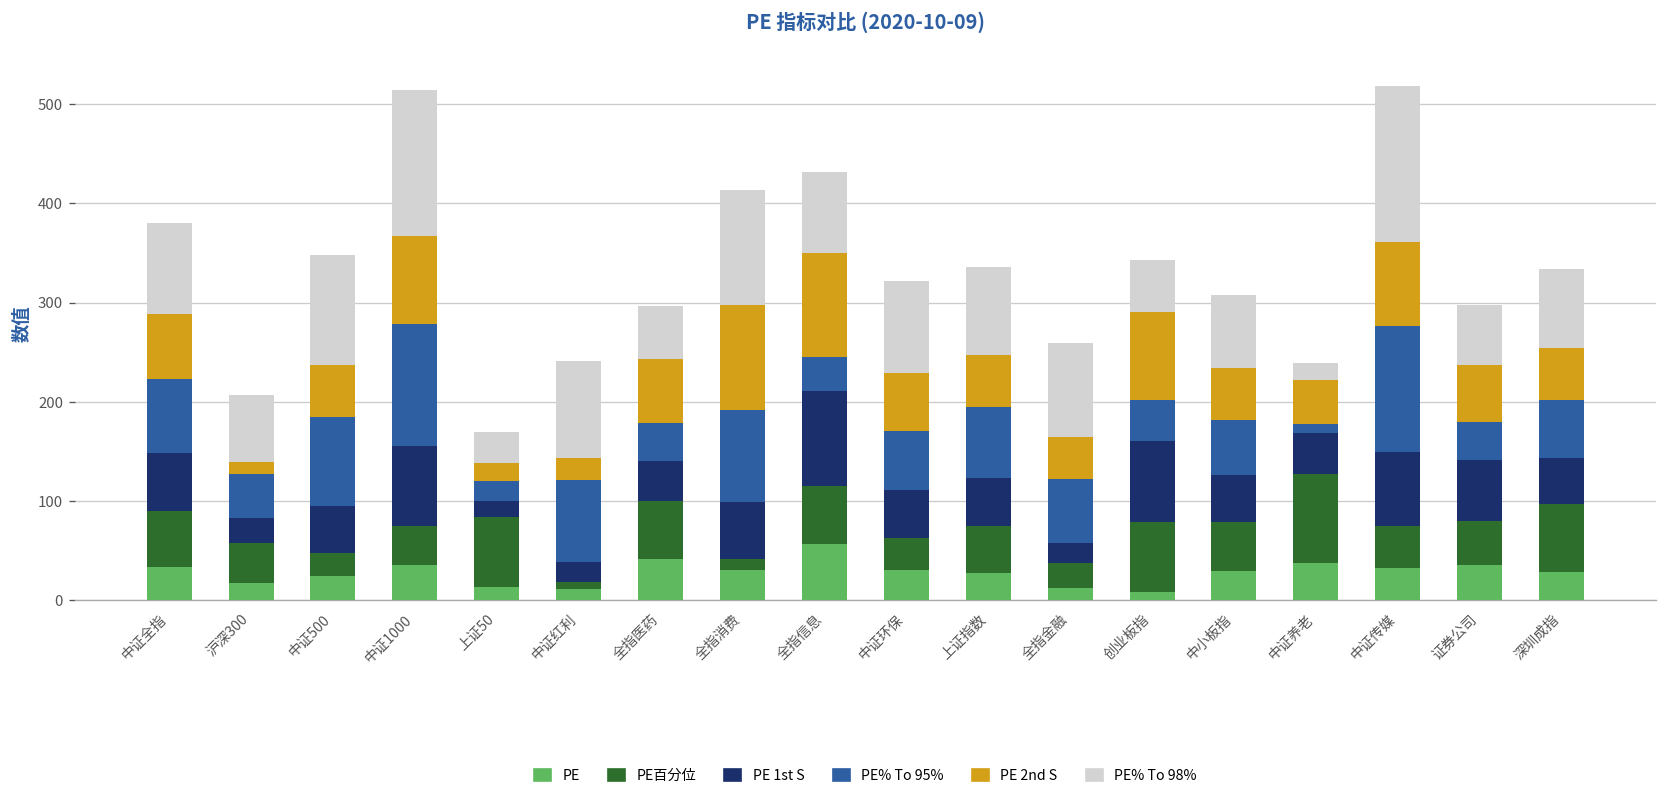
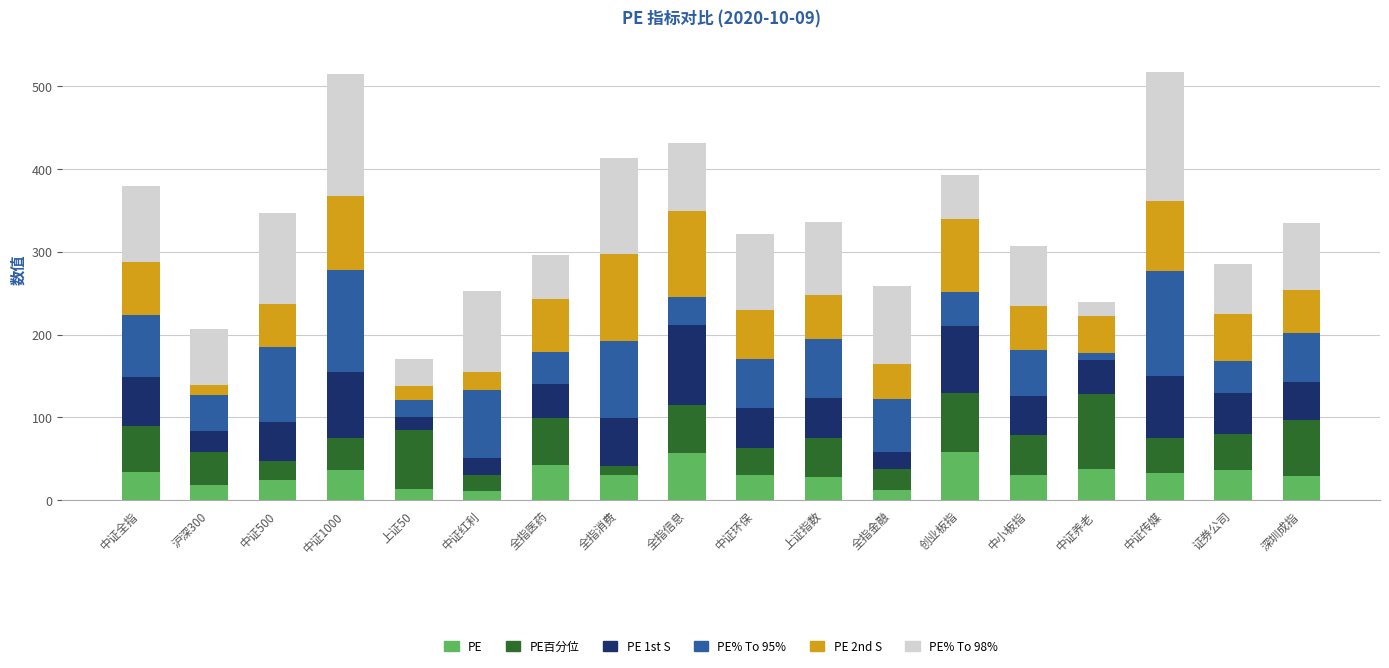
PE百分位, 中证红利: 10 -> 20
PE, 创业板指: 10 -> 60
PE 1st S, 证券公司: 60 -> 50
